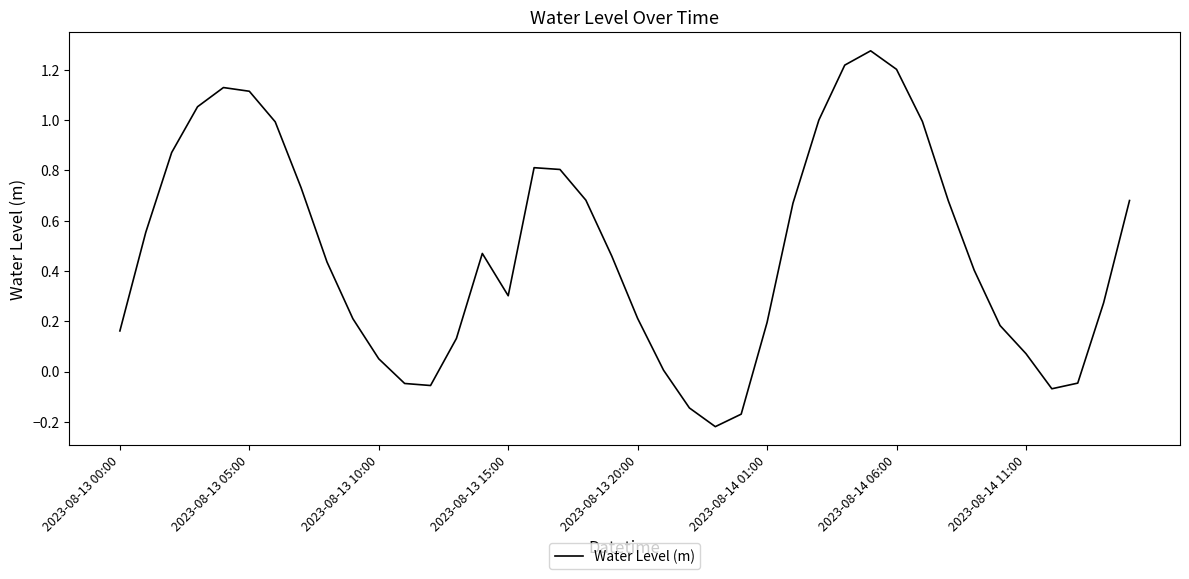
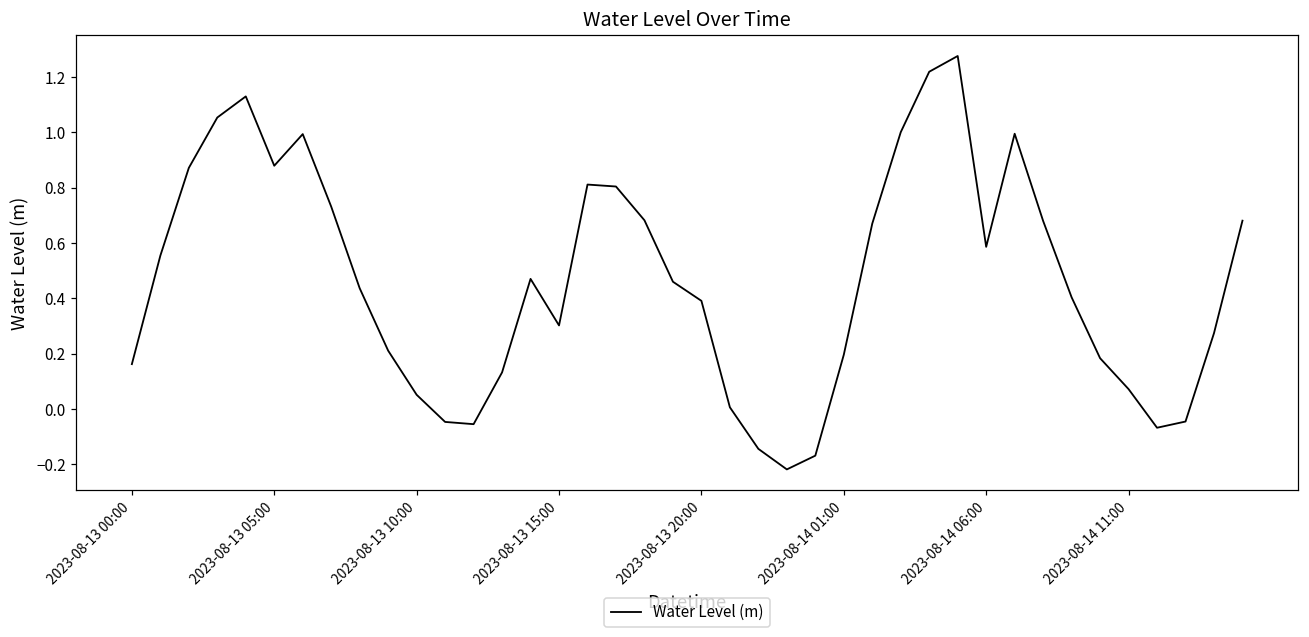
2023-08-13 05:00: 1.11 -> 0.88
2023-08-13 20:00: 0.21 -> 0.39
2023-08-14 06:00: 1.20 -> 0.59
